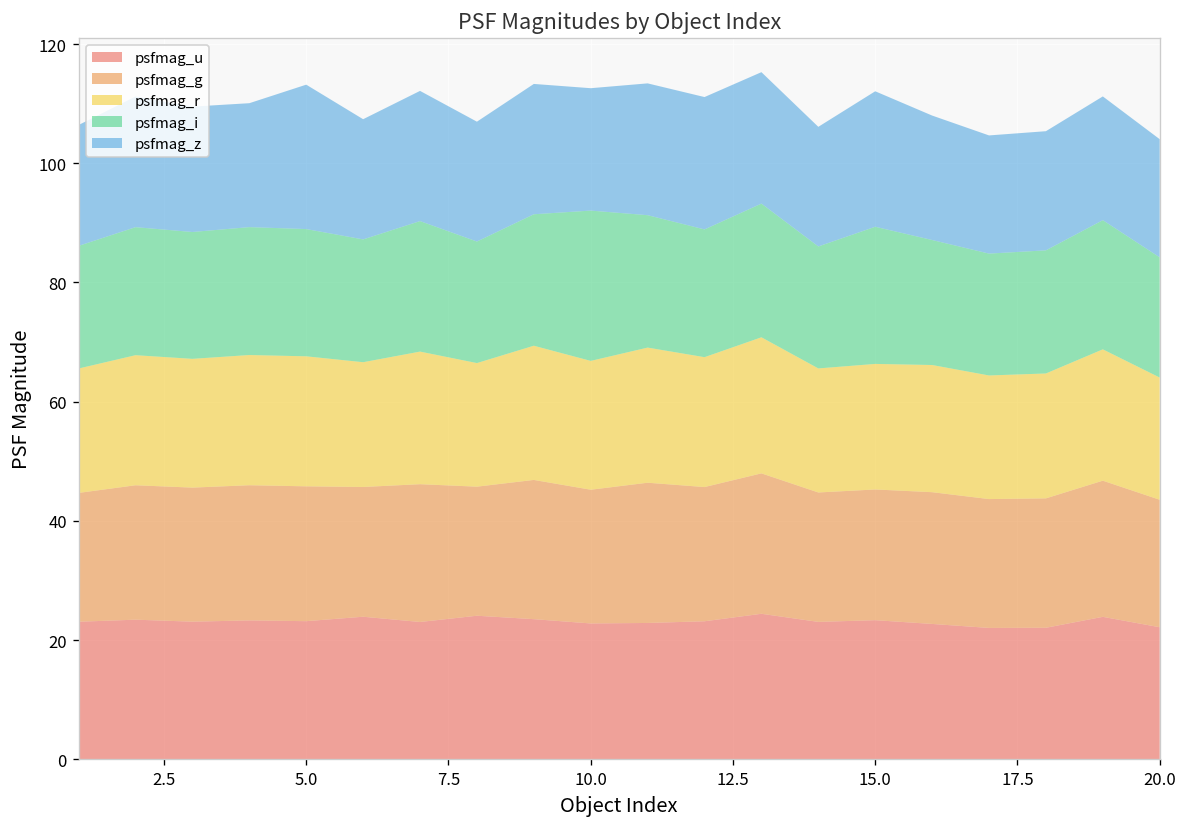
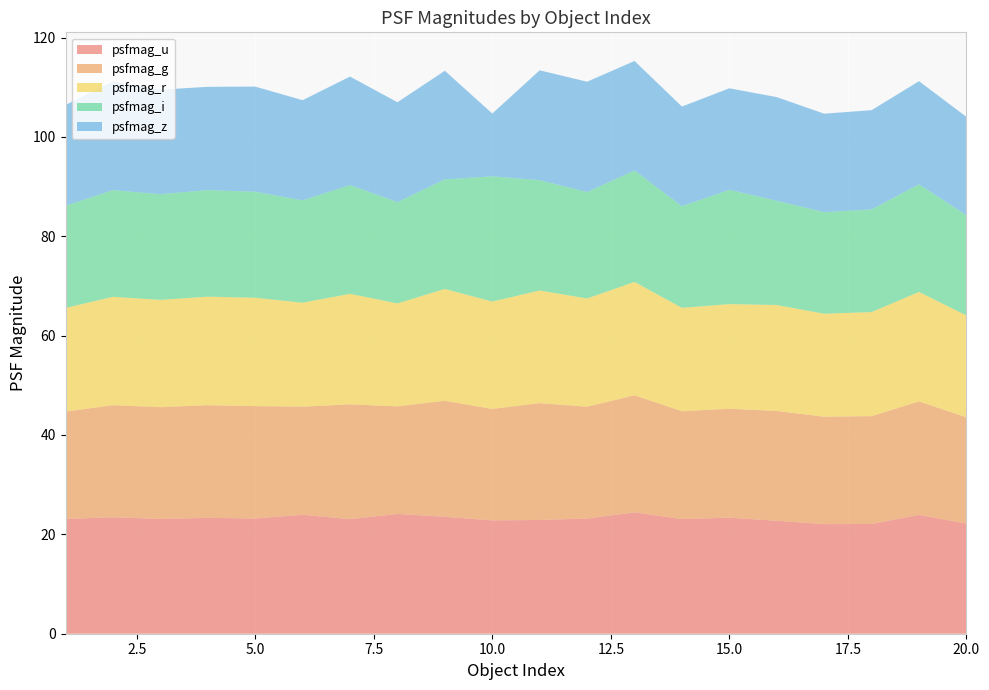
psfmag_z, 5.0: 24 -> 21
psfmag_z, 10.0: 21 -> 13
psfmag_z, 15.0: 23 -> 20
